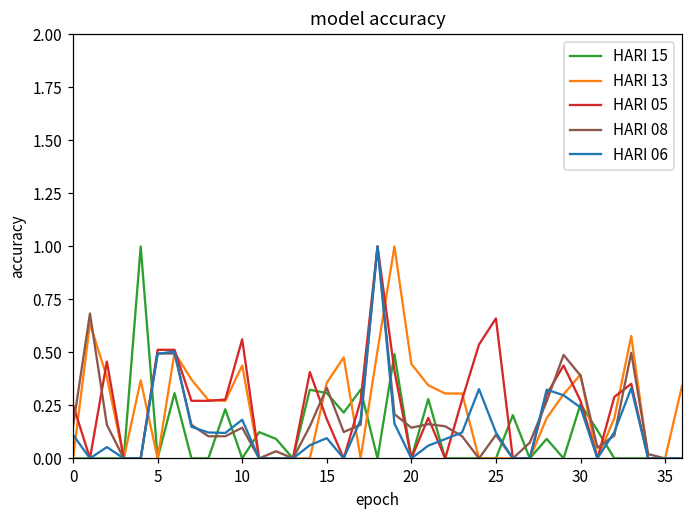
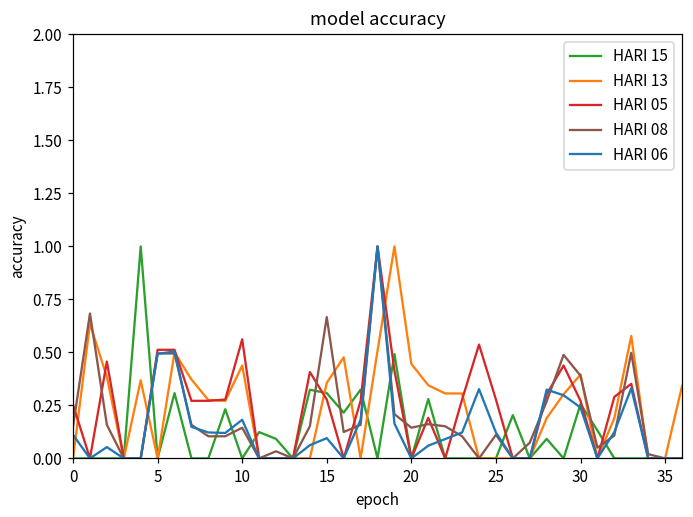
HARI 05, 15: 0.19 -> 0.28
HARI 08, 15: 0.33 -> 0.67
HARI 05, 25: 0.66 -> 0.28
